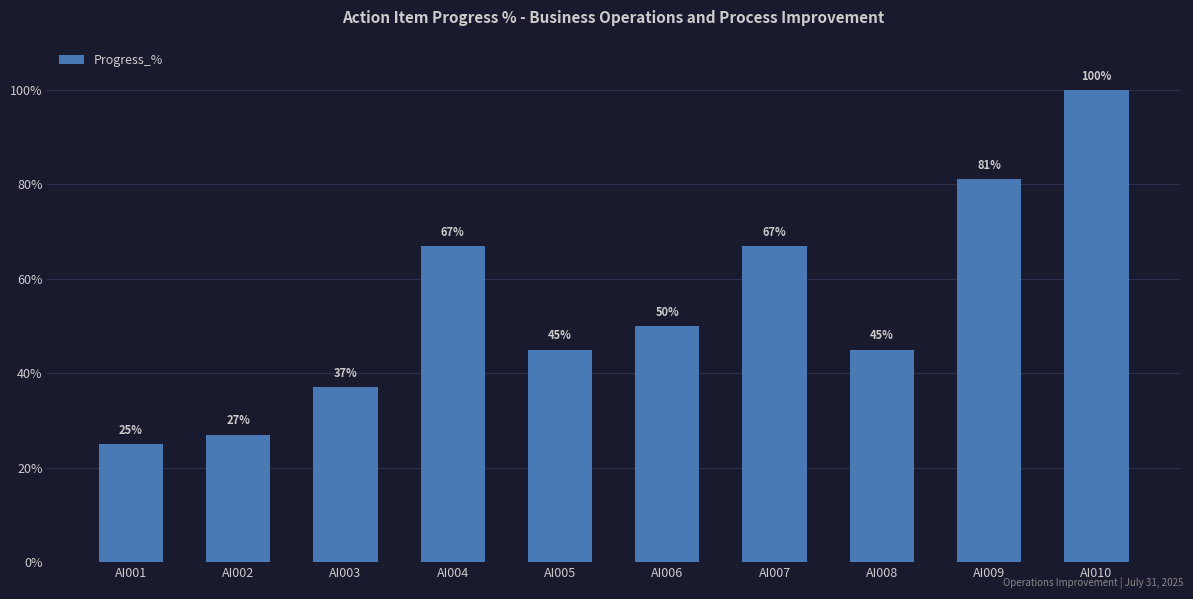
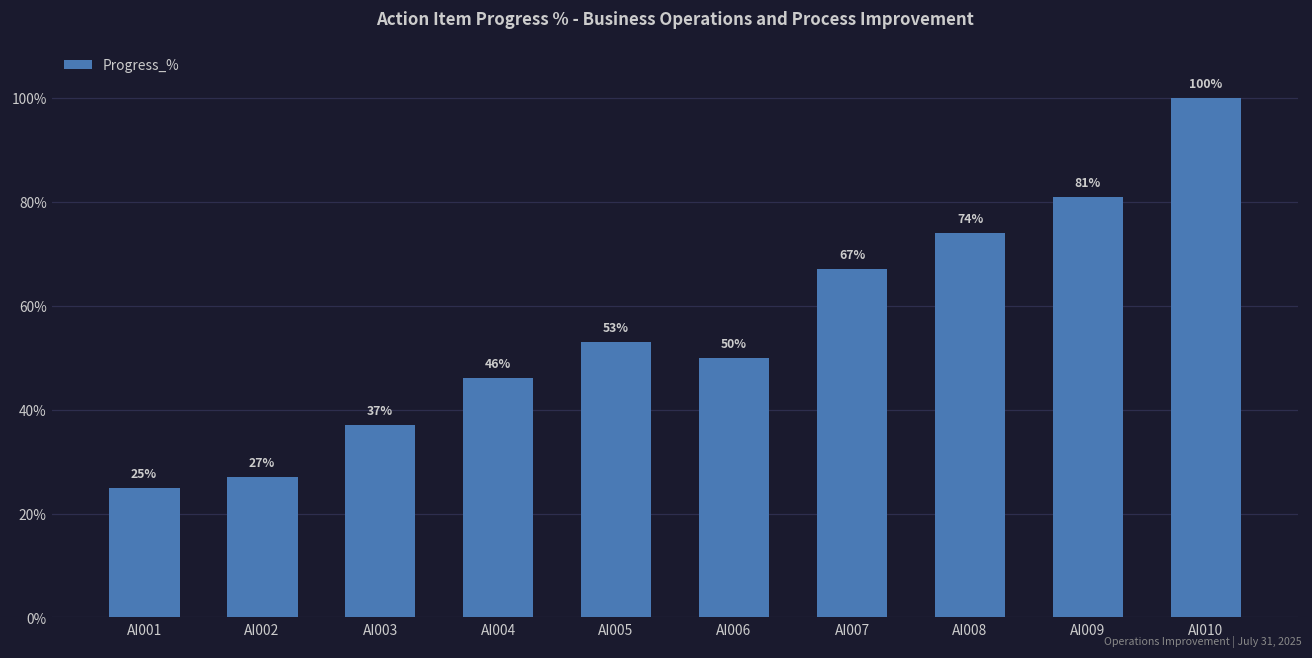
AI004: 67% -> 46%
AI005: 45% -> 53%
AI008: 45% -> 74%
